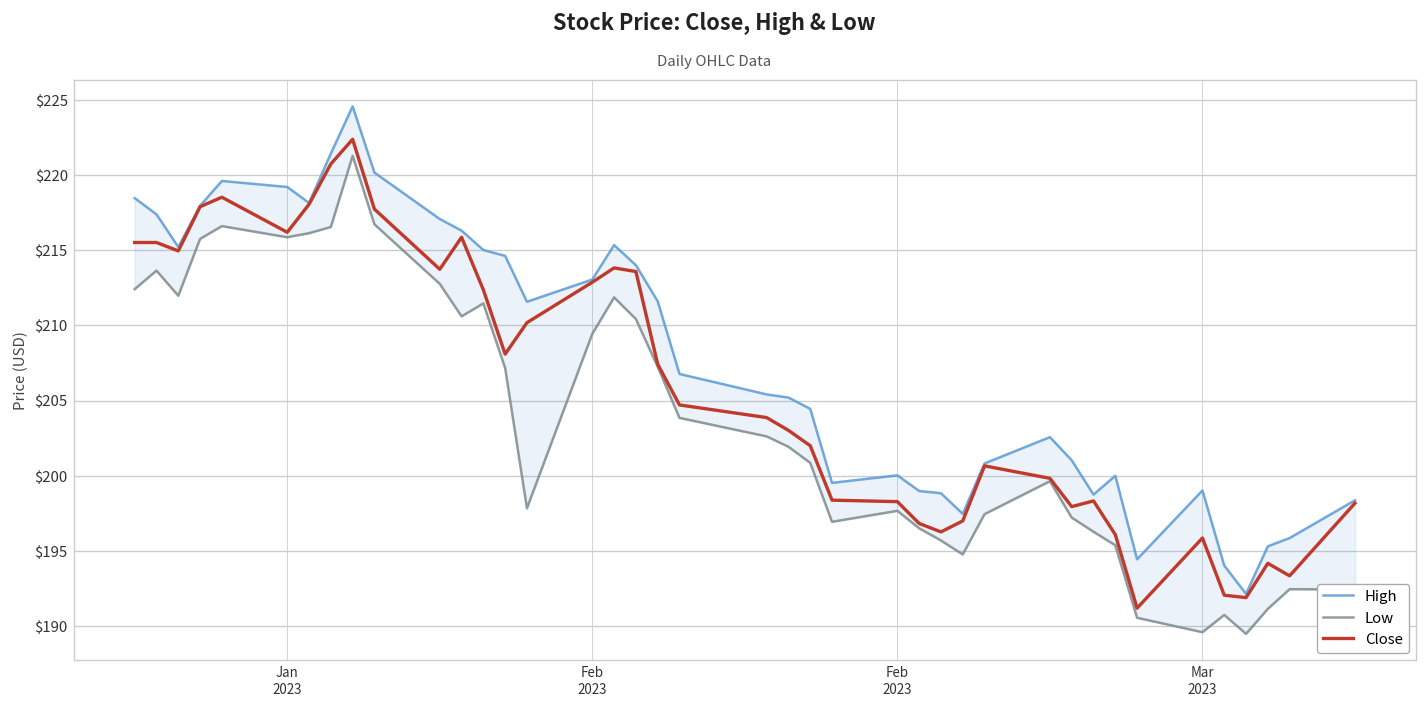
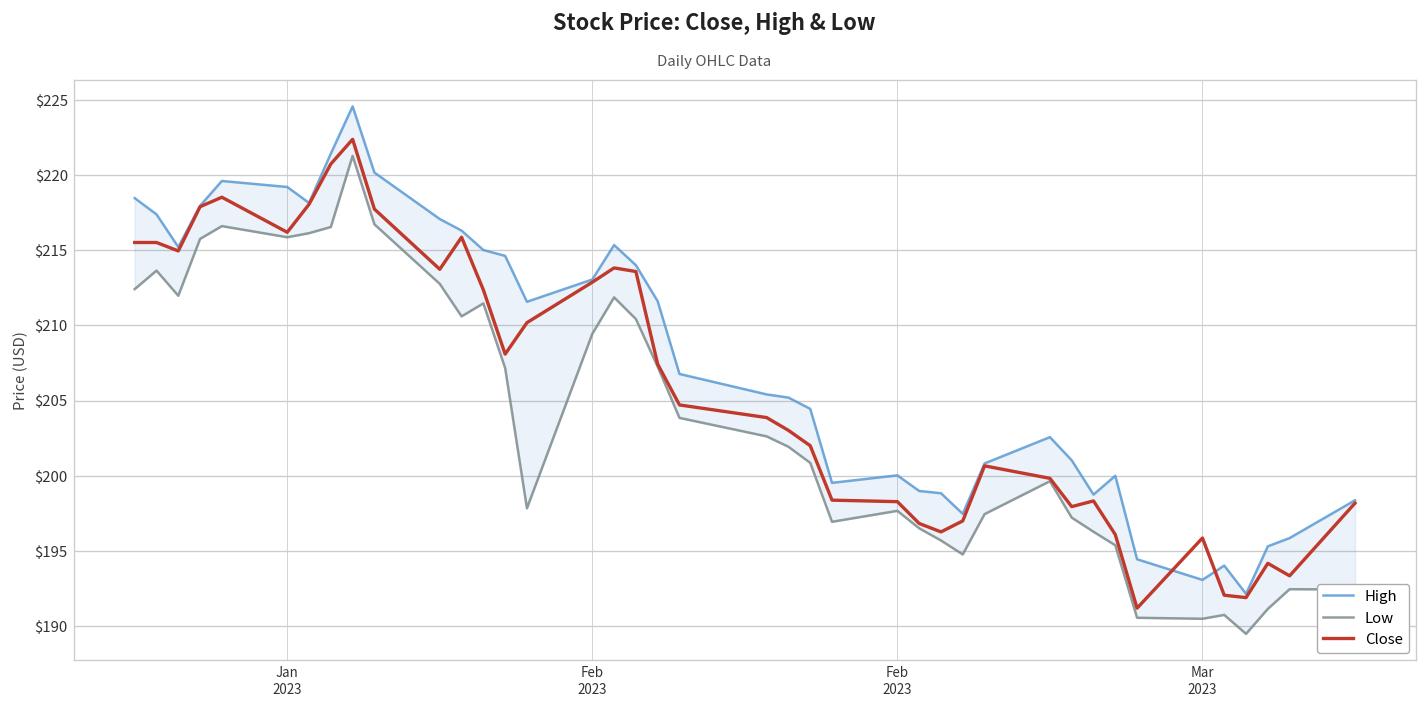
High, Mar 2023: $199.0 -> $193.1
Low, Mar 2023: $189.6 -> $190.5
